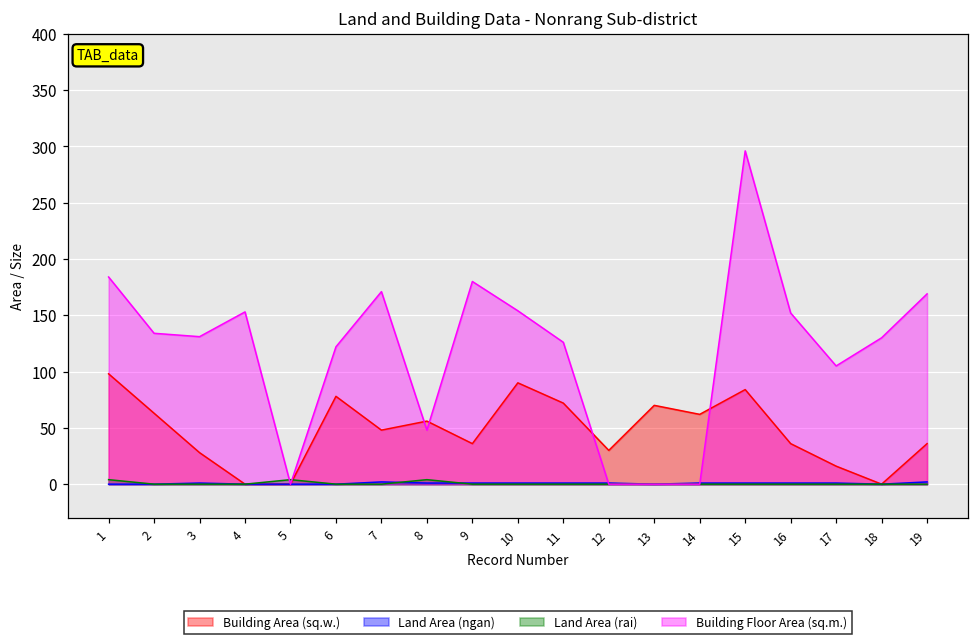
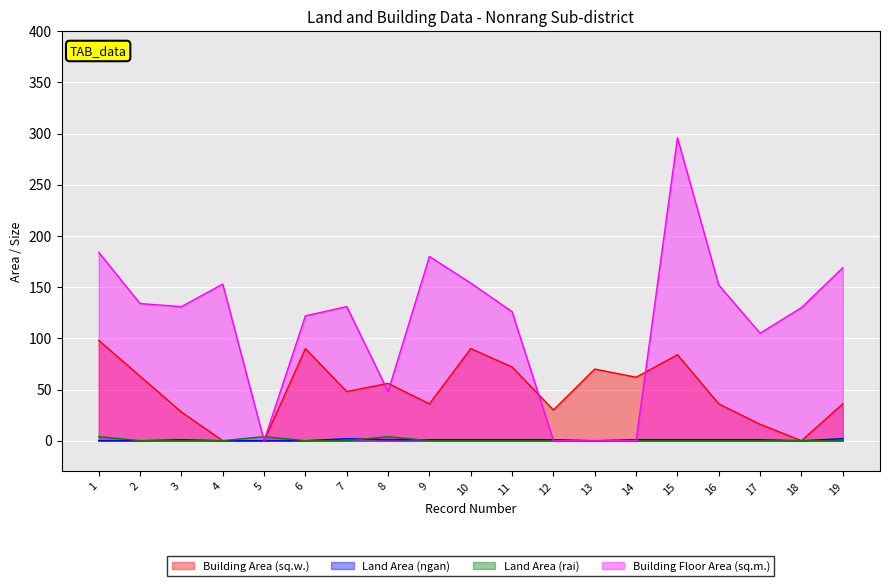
Building Area (sq.w.), 6: 78 -> 90
Building Floor Area (sq.m.), 7: 171 -> 131
